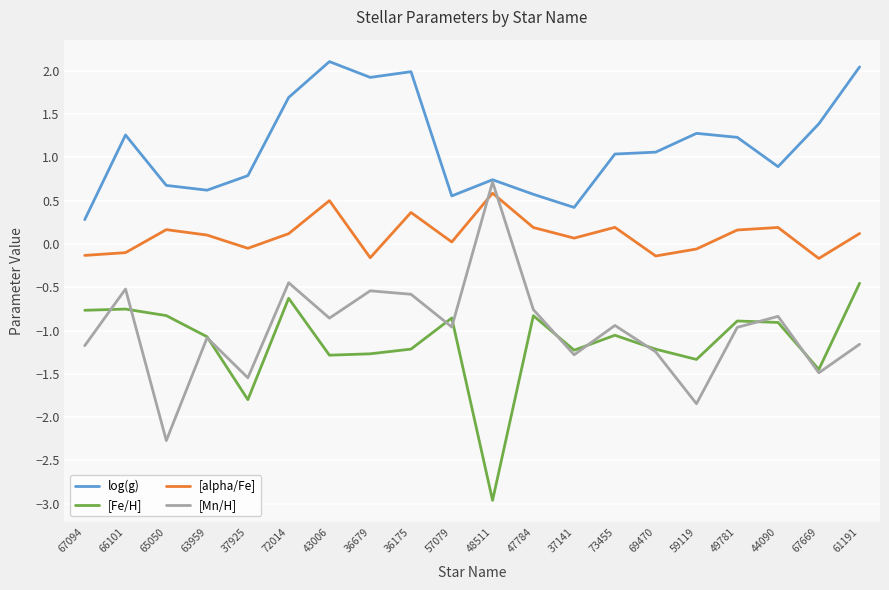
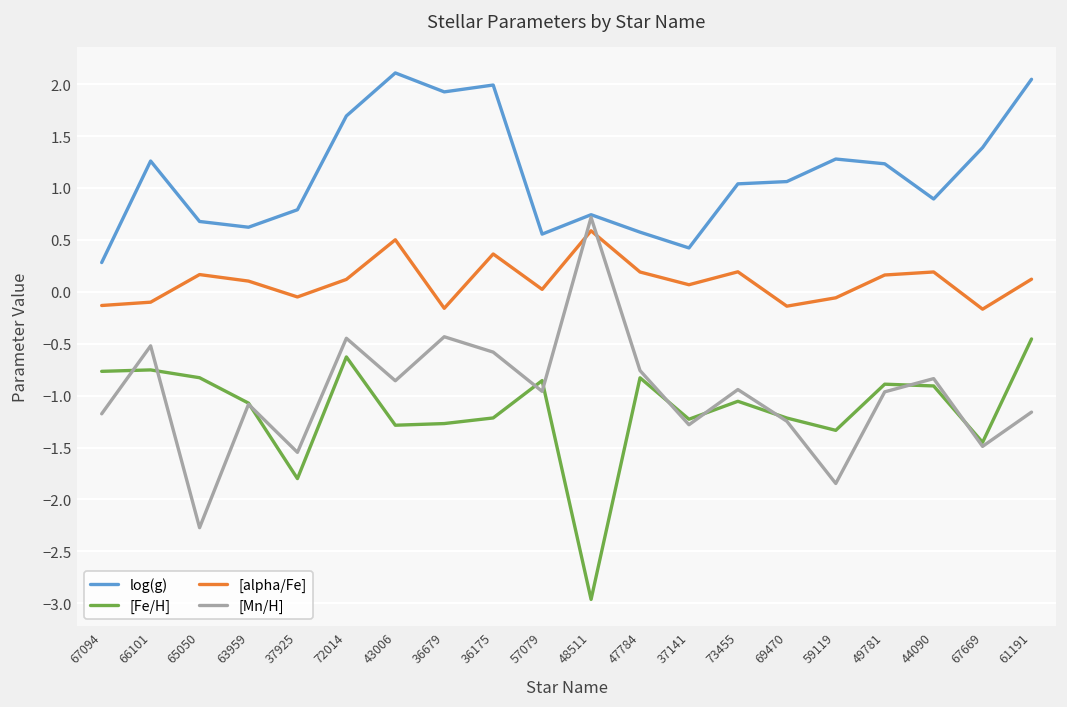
[Mn/H], 36679: -0.5 -> -0.4
